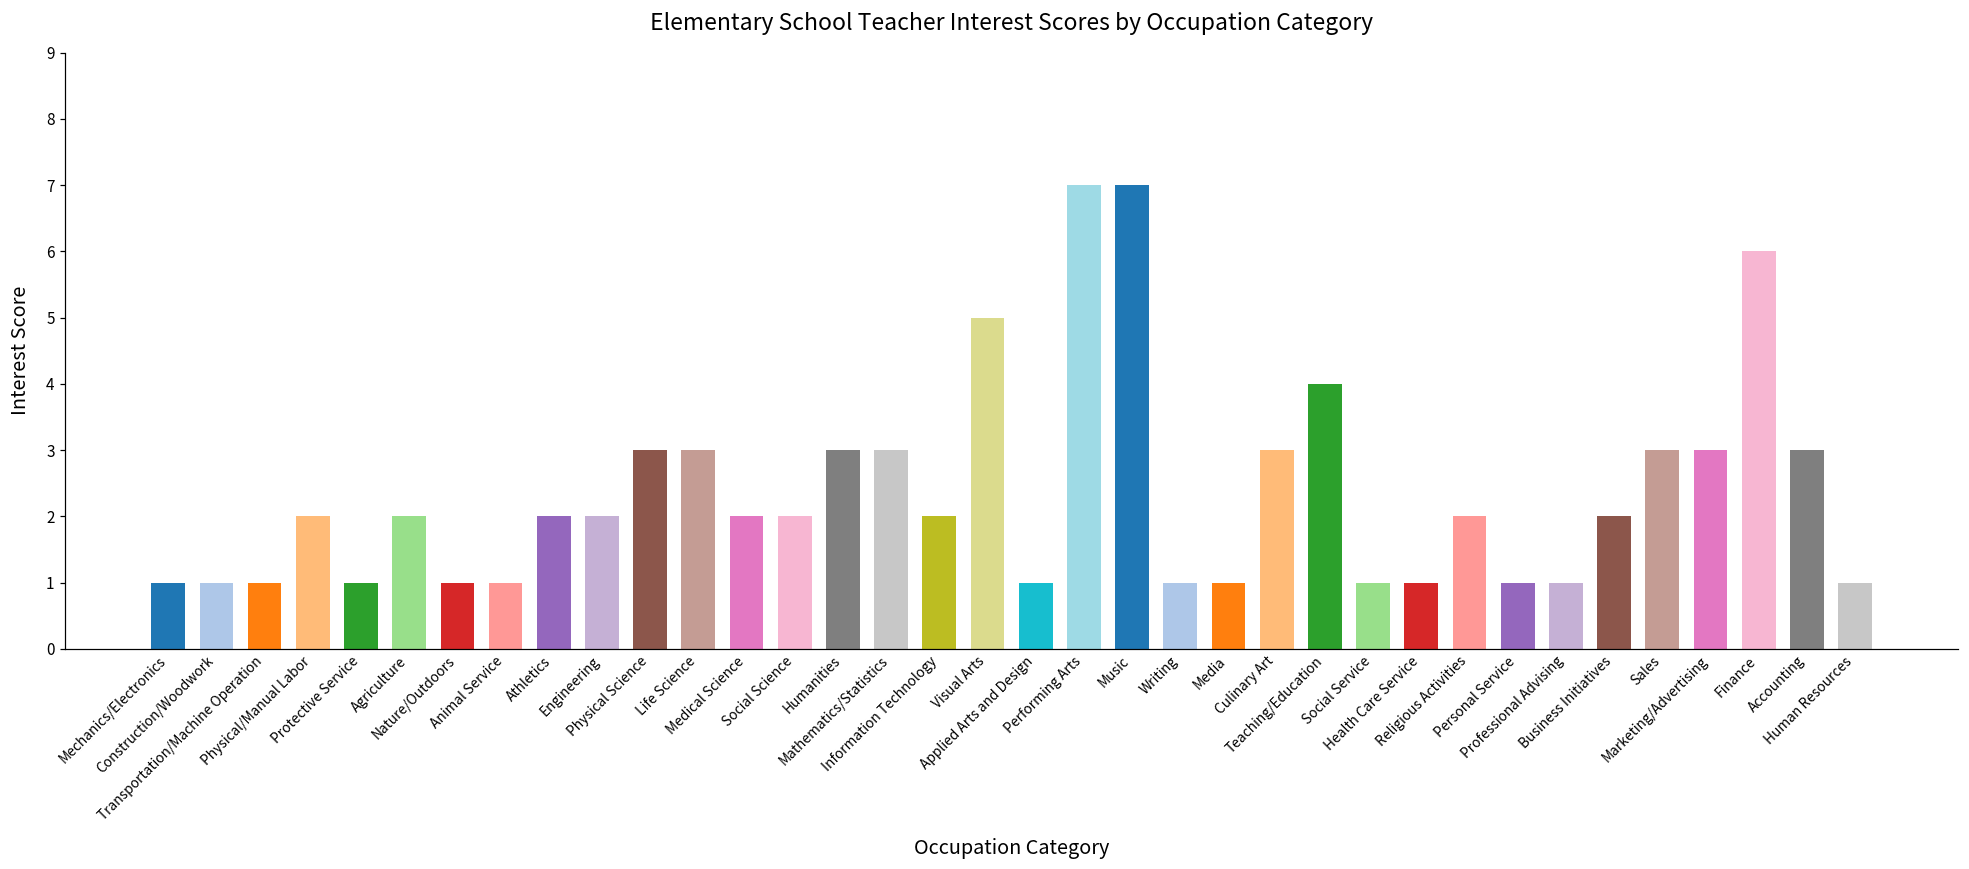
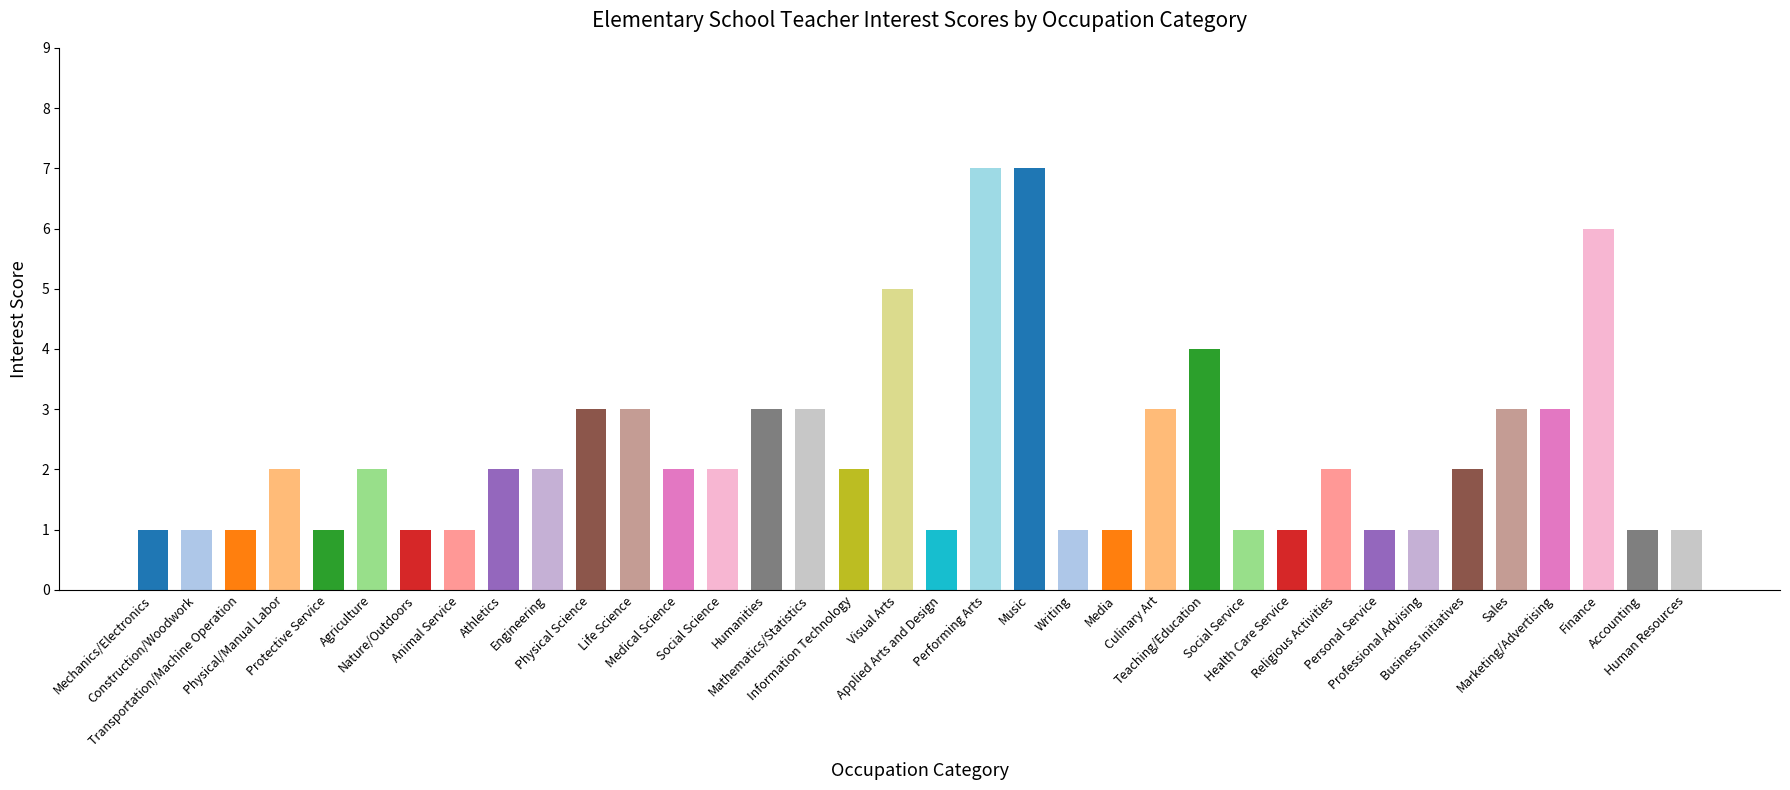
Accounting: 3 -> 1
